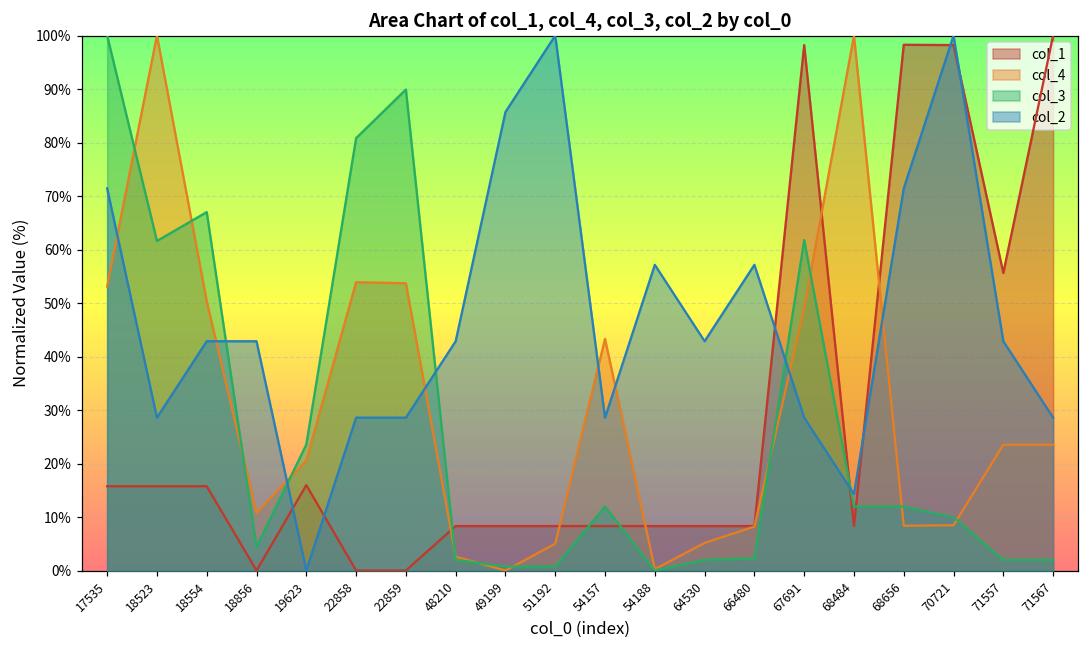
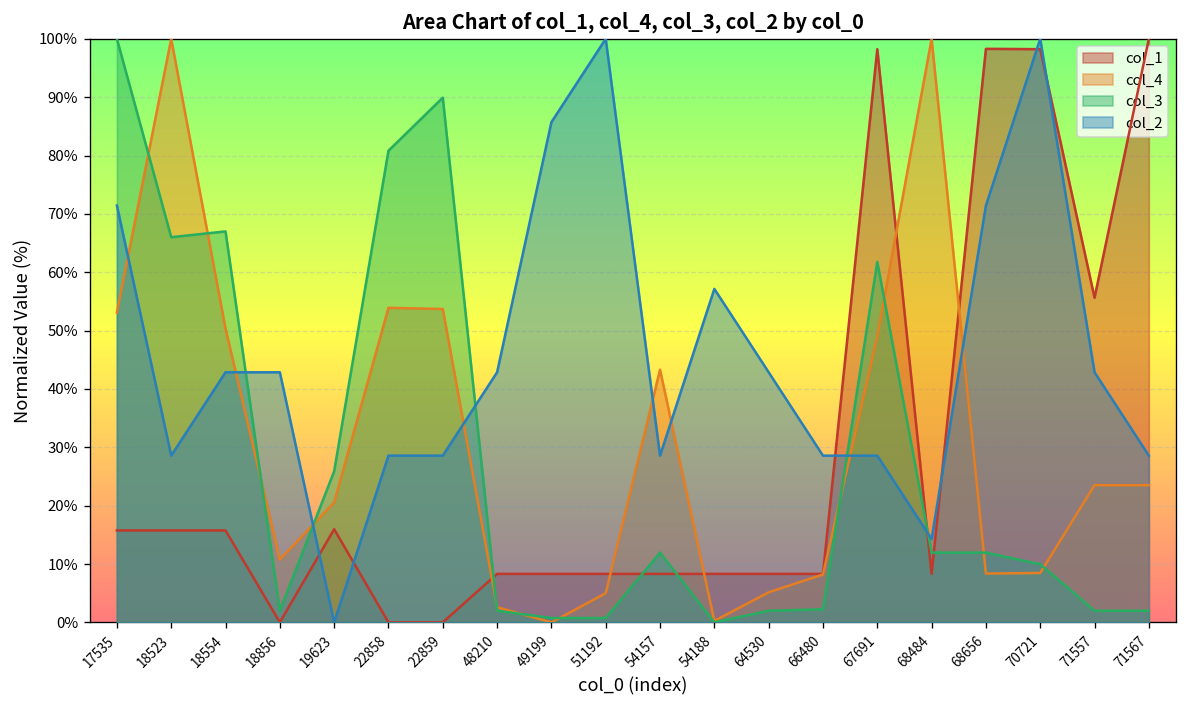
col_3, 18523: 62% -> 66%
col_3, 18856: 4% -> 2%
col_3, 19623: 24% -> 26%
col_2, 66480: 57% -> 29%
